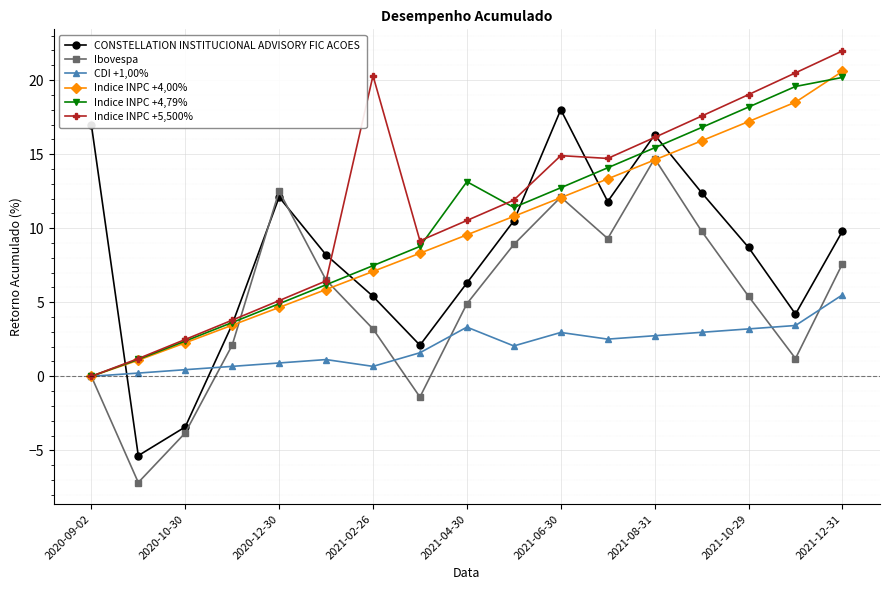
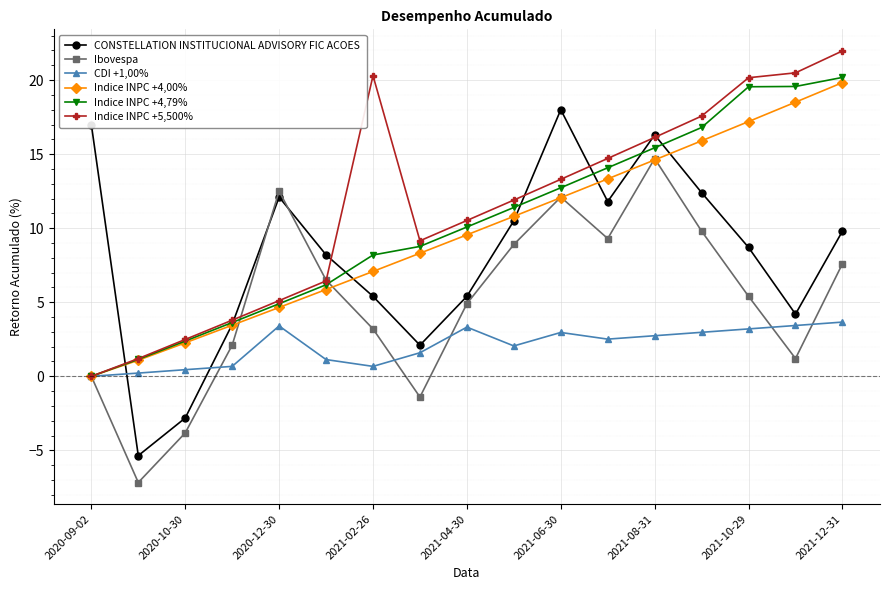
CONSTELLATION INSTITUCIONAL ADVISORY FIC ACOES, 2020-10-30: -3.4 -> -2.8
CDI +1,00%, 2020-12-30: 0.9 -> 3.4
Indice INPC +4,79%, 2021-02-26: 7.5 -> 8.2
CONSTELLATION INSTITUCIONAL ADVISORY FIC ACOES, 2021-04-30: 6.3 -> 5.4
Indice INPC +4,79%, 2021-04-30: 13.1 -> 10.1
Indice INPC +5,500%, 2021-06-30: 14.9 -> 13.3
Indice INPC +4,79%, 2021-10-29: 18.2 -> 19.6
Indice INPC +5,500%, 2021-10-29: 19.0 -> 20.2
CDI +1,00%, 2021-12-31: 5.5 -> 3.7
Indice INPC +4,00%, 2021-12-31: 20.6 -> 19.8
